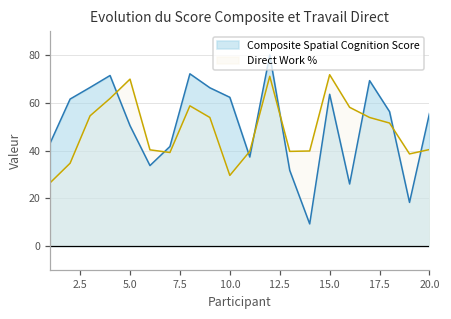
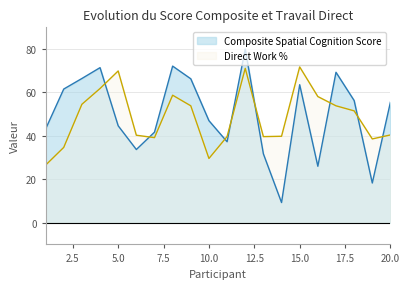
Composite Spatial Cognition Score, 5.0: 50 -> 45
Composite Spatial Cognition Score, 10.0: 62 -> 47
